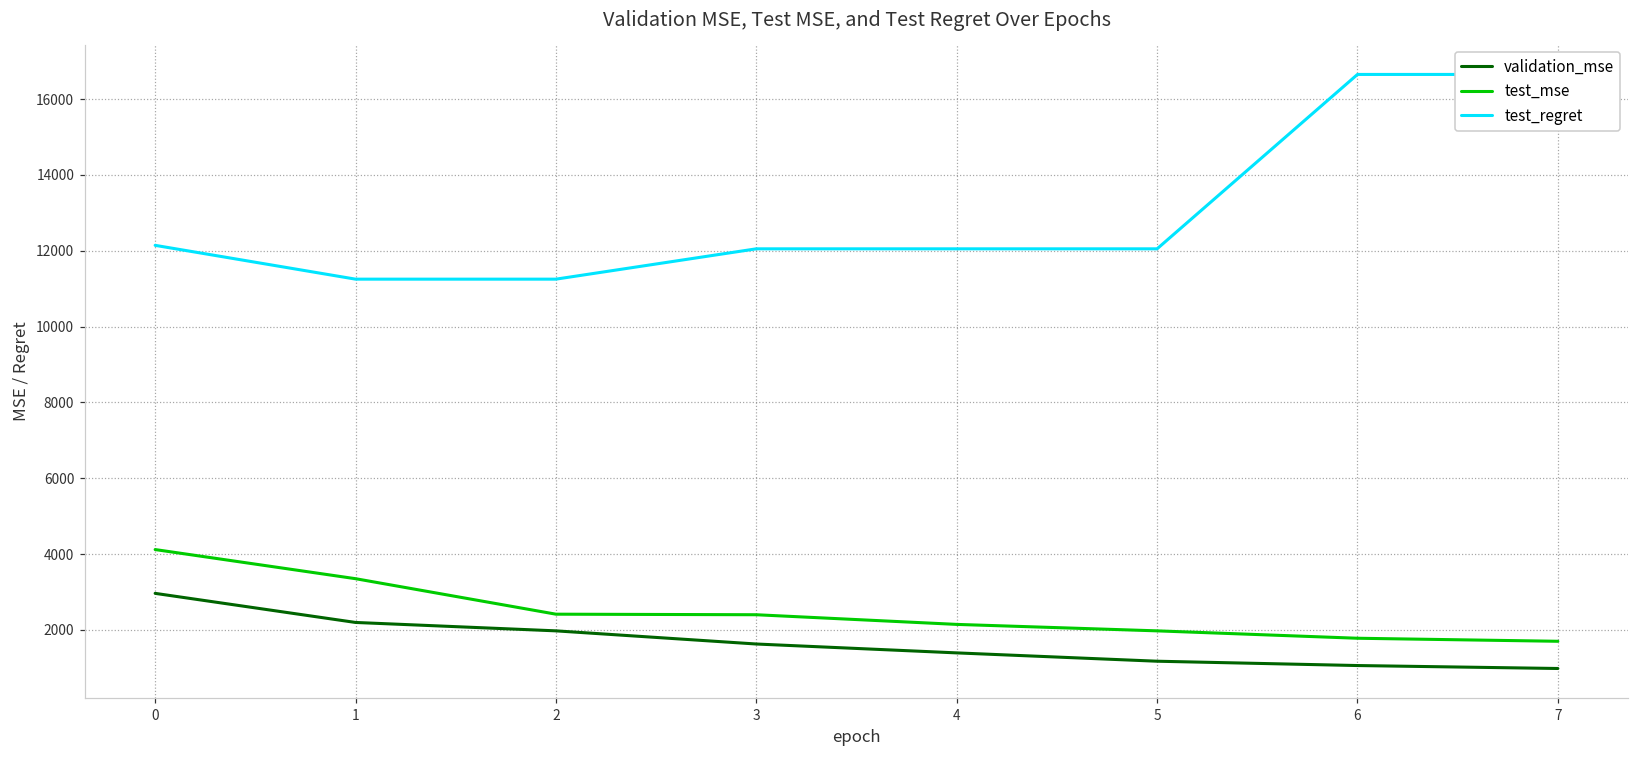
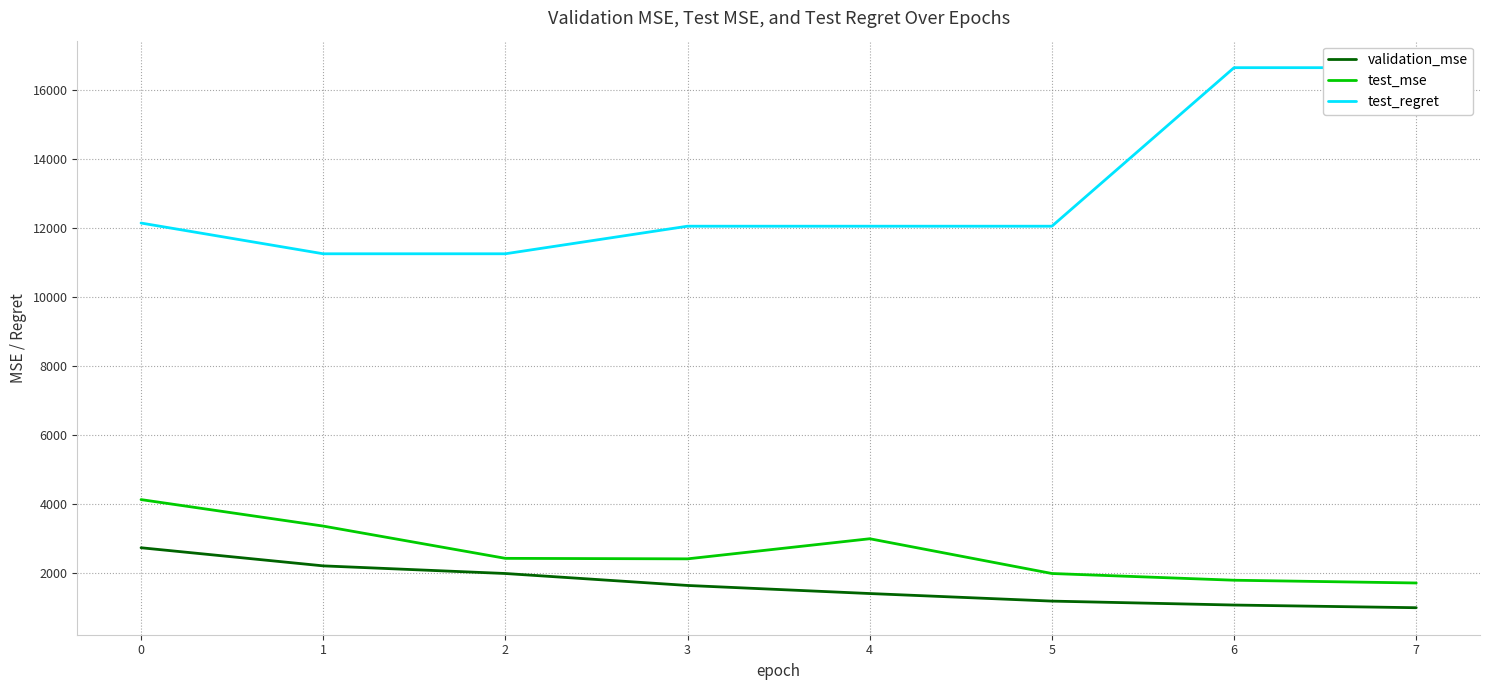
validation_mse, 0: 3000 -> 2700
test_mse, 4: 2100 -> 3000
